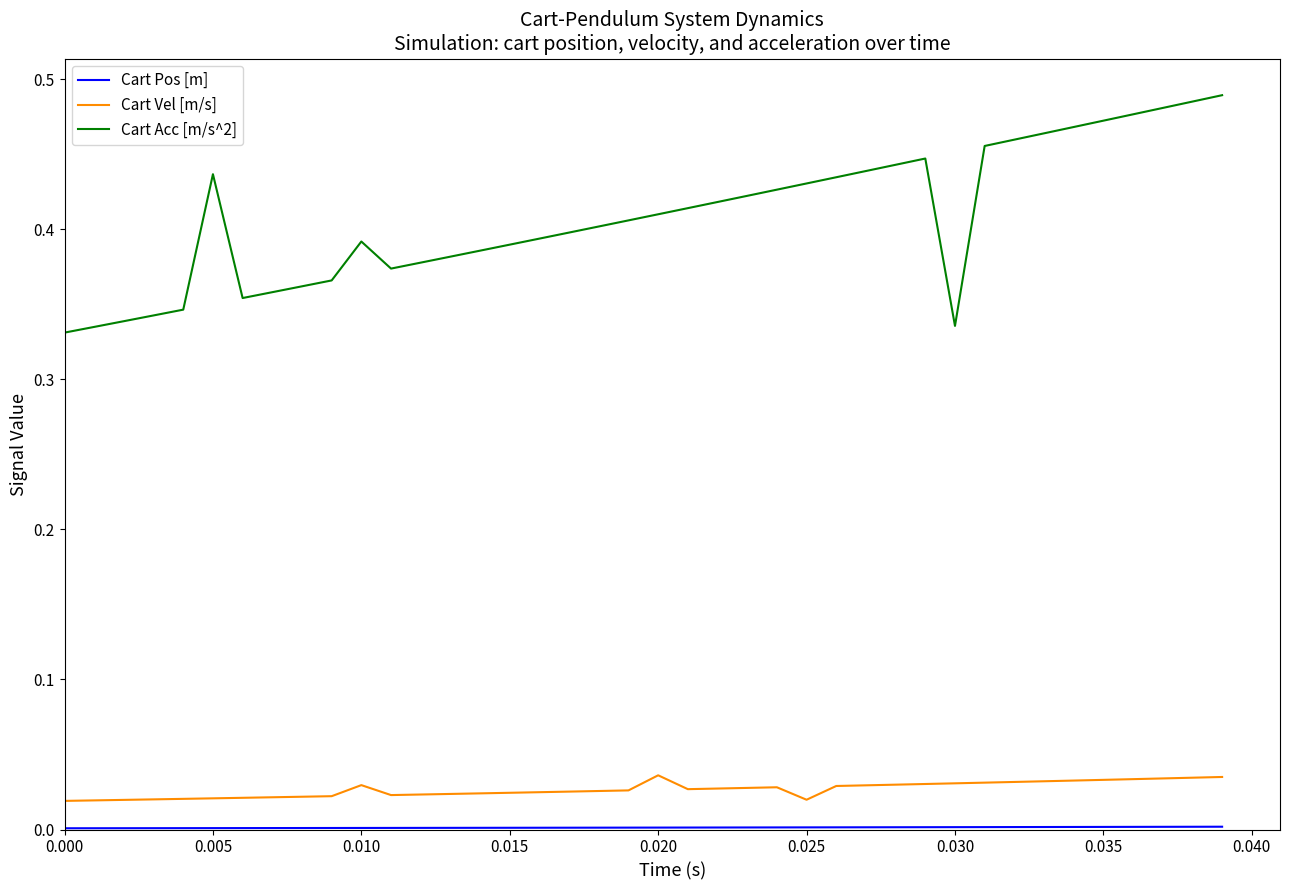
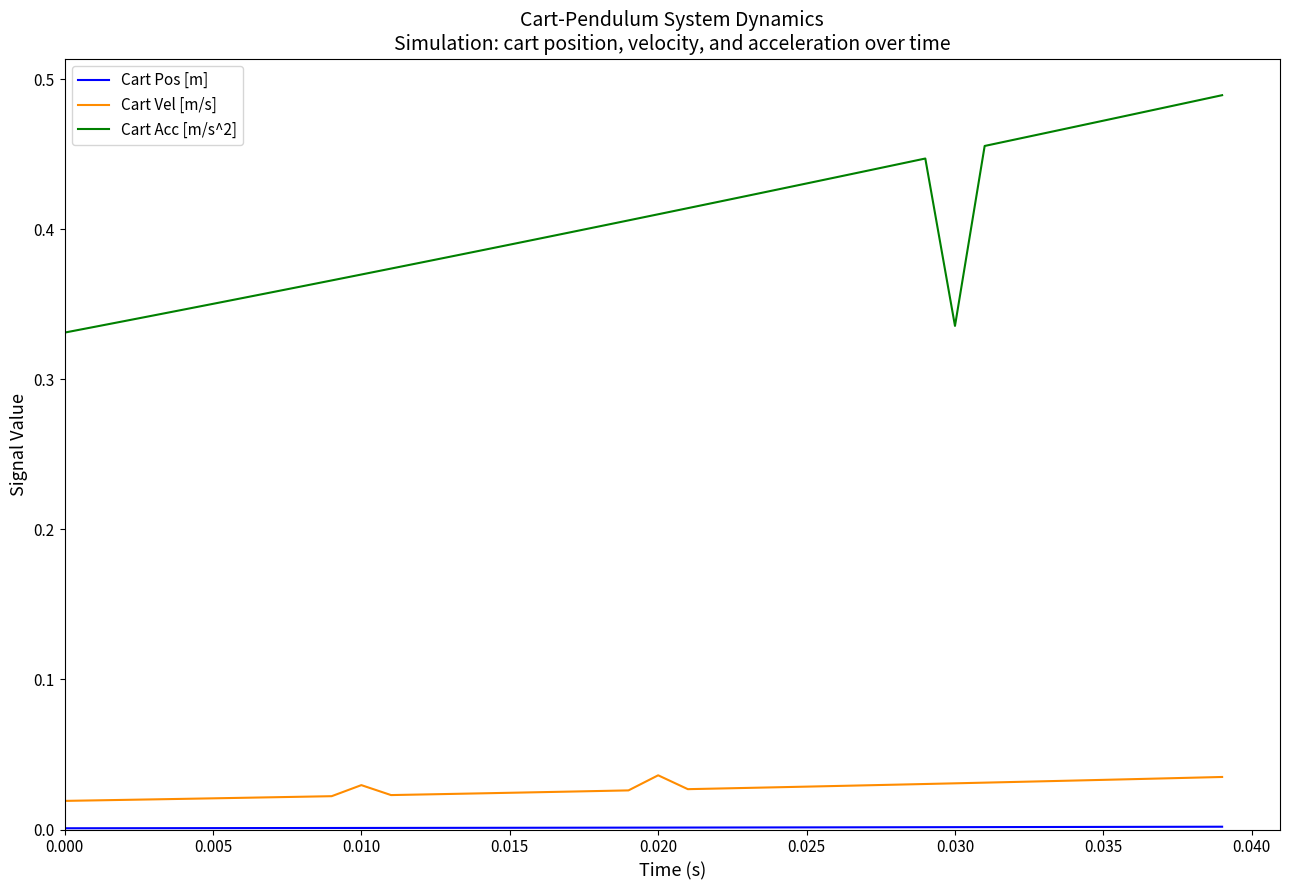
Cart Acc [m/s^2], 0.005: 0.437 -> 0.350
Cart Acc [m/s^2], 0.010: 0.392 -> 0.370
Cart Vel [m/s], 0.025: 0.020 -> 0.029
